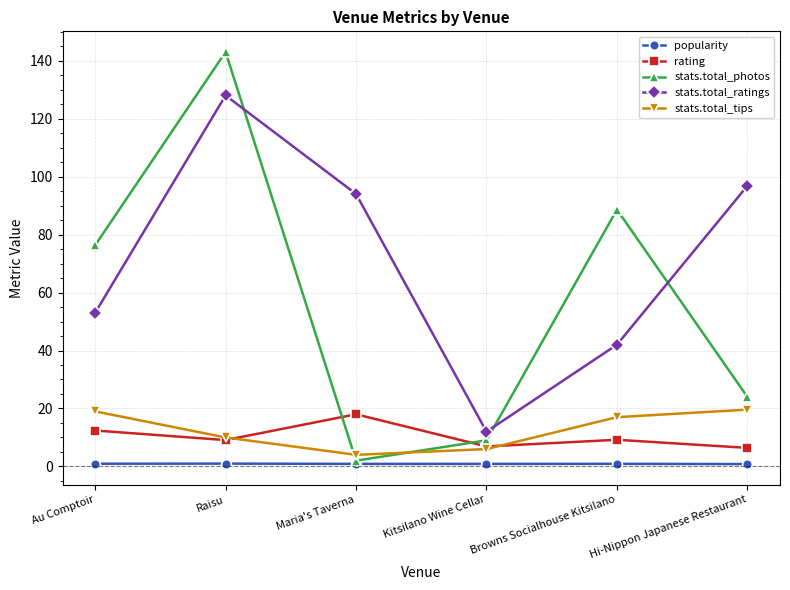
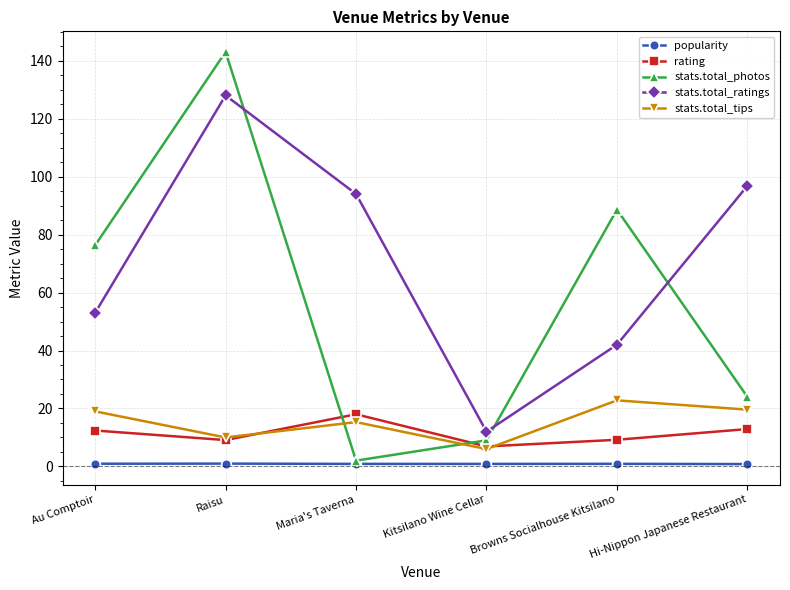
stats.total_tips, Maria's Taverna: 4 -> 15
stats.total_tips, Browns Socialhouse Kitsilano: 17 -> 23
rating, Hi-Nippon Japanese Restaurant: 6 -> 13
